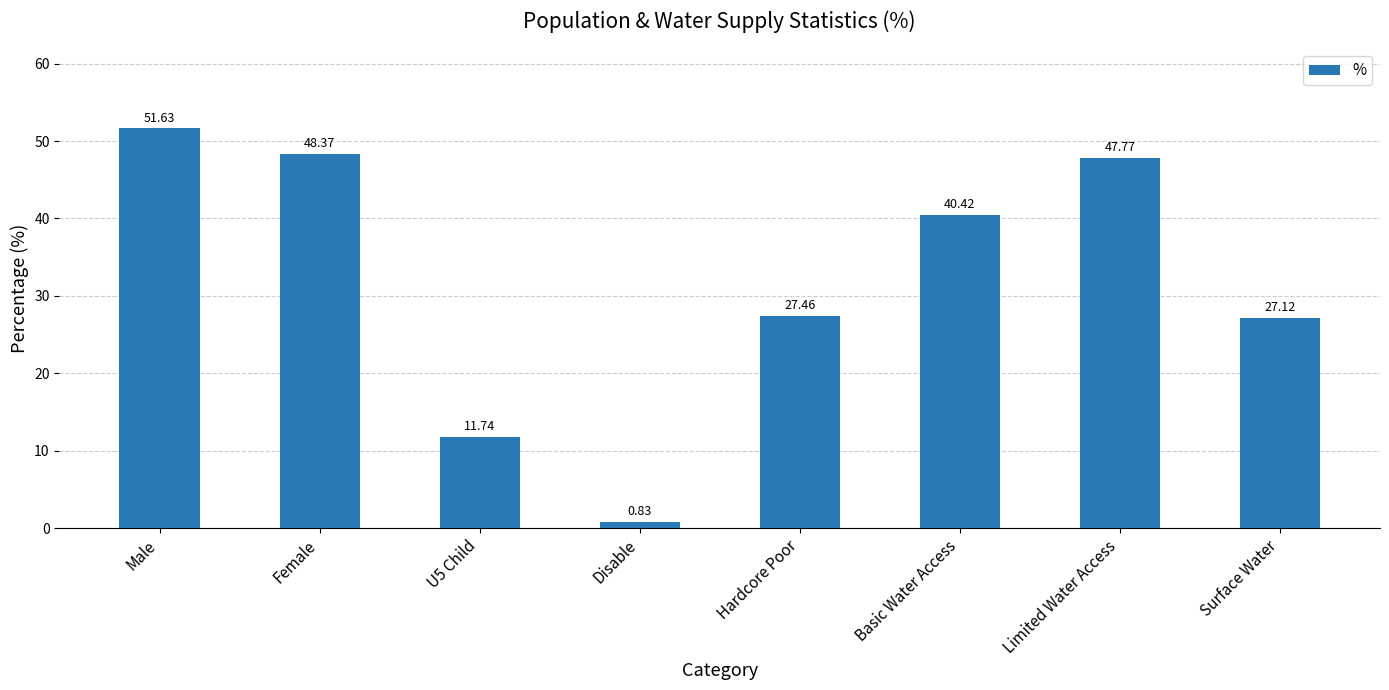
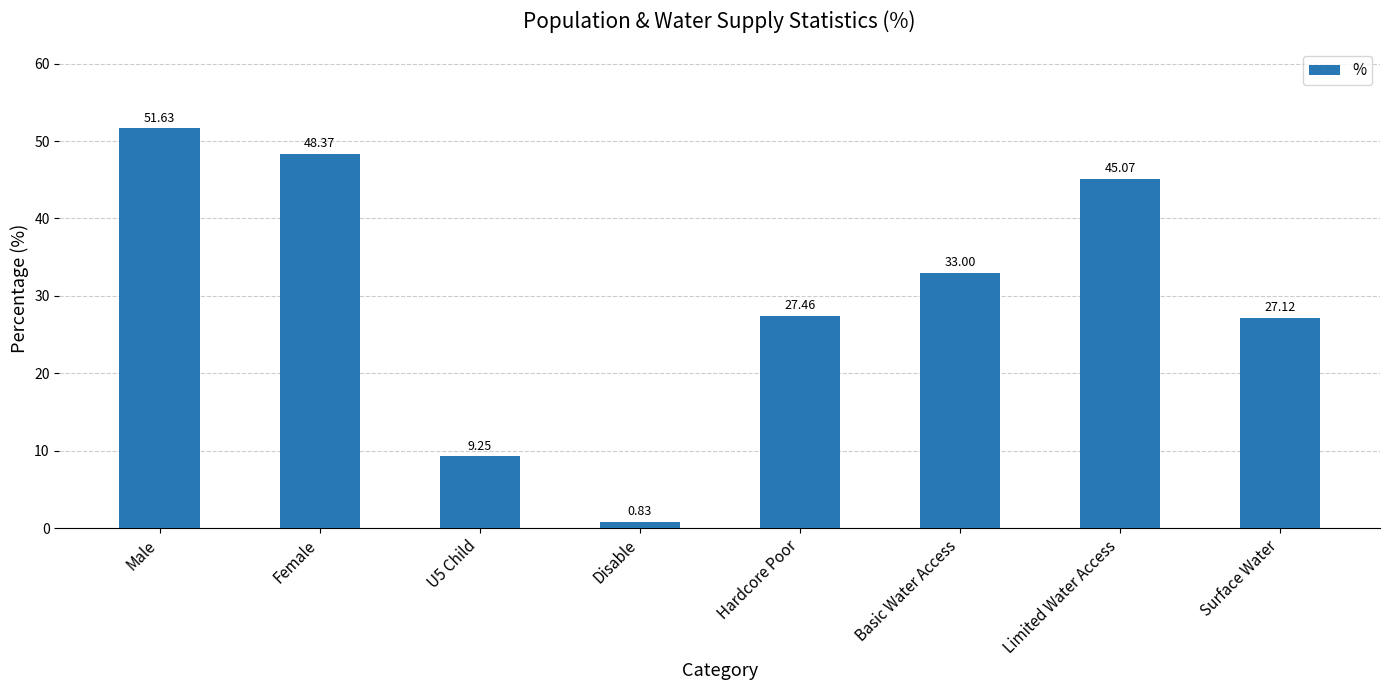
U5 Child: 11.74 -> 9.25
Basic Water Access: 40.42 -> 33.00
Limited Water Access: 47.77 -> 45.07
